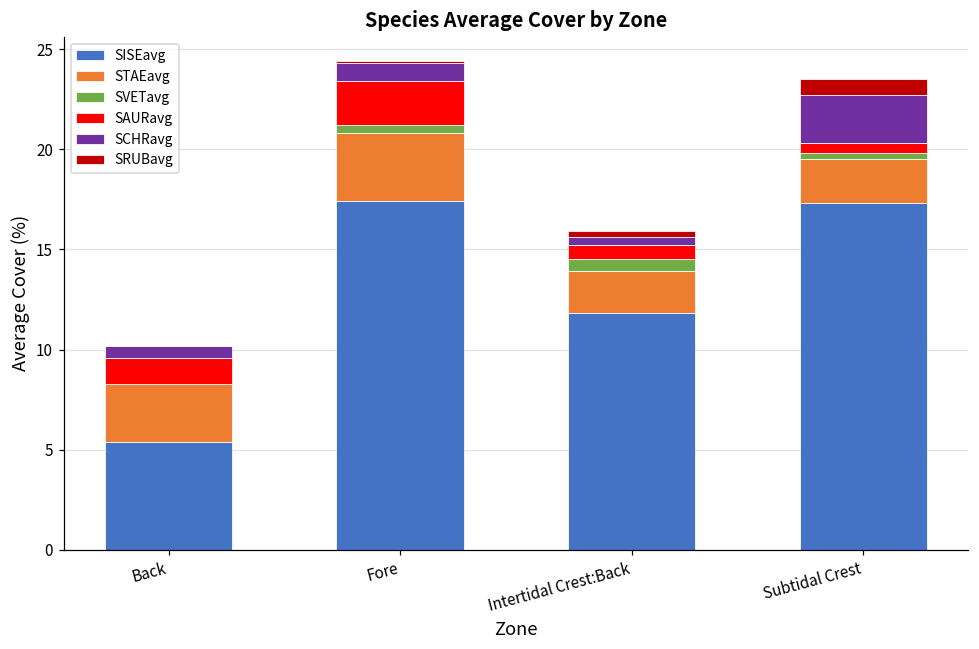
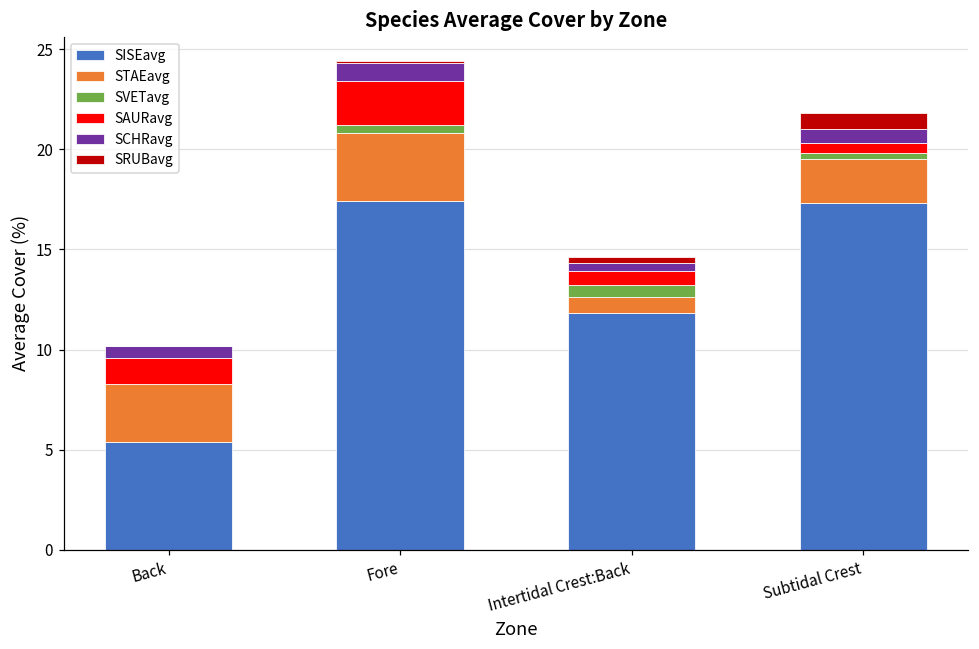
STAEavg, Intertidal Crest:Back: 2.1 -> 0.8
SCHRavg, Subtidal Crest: 2.4 -> 0.7
